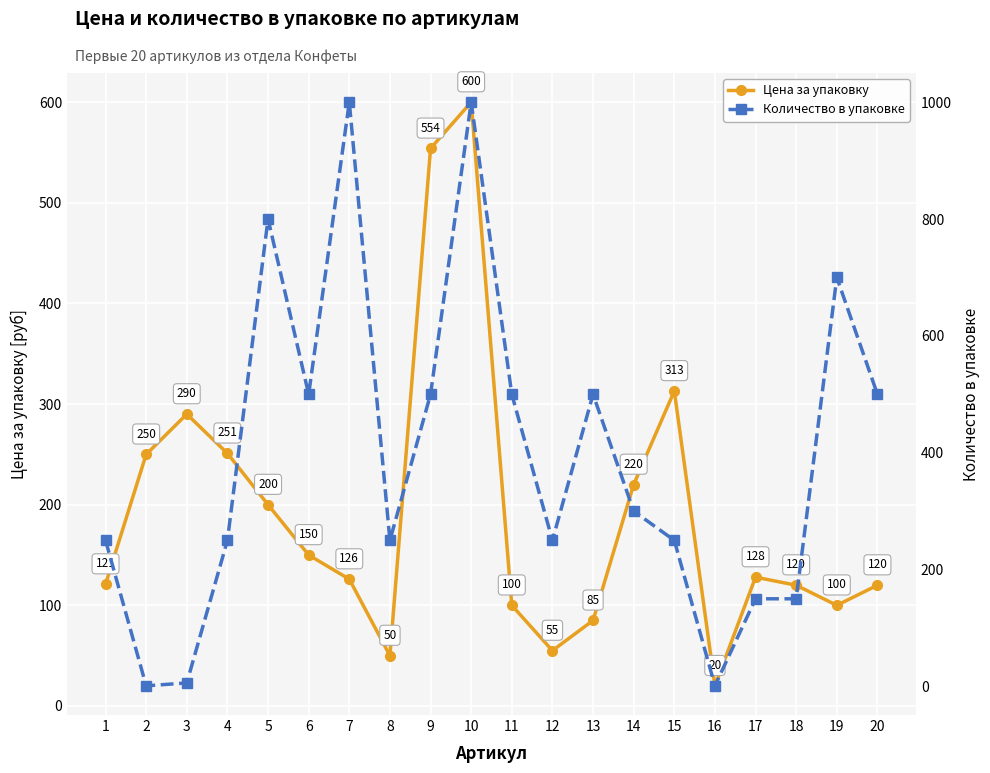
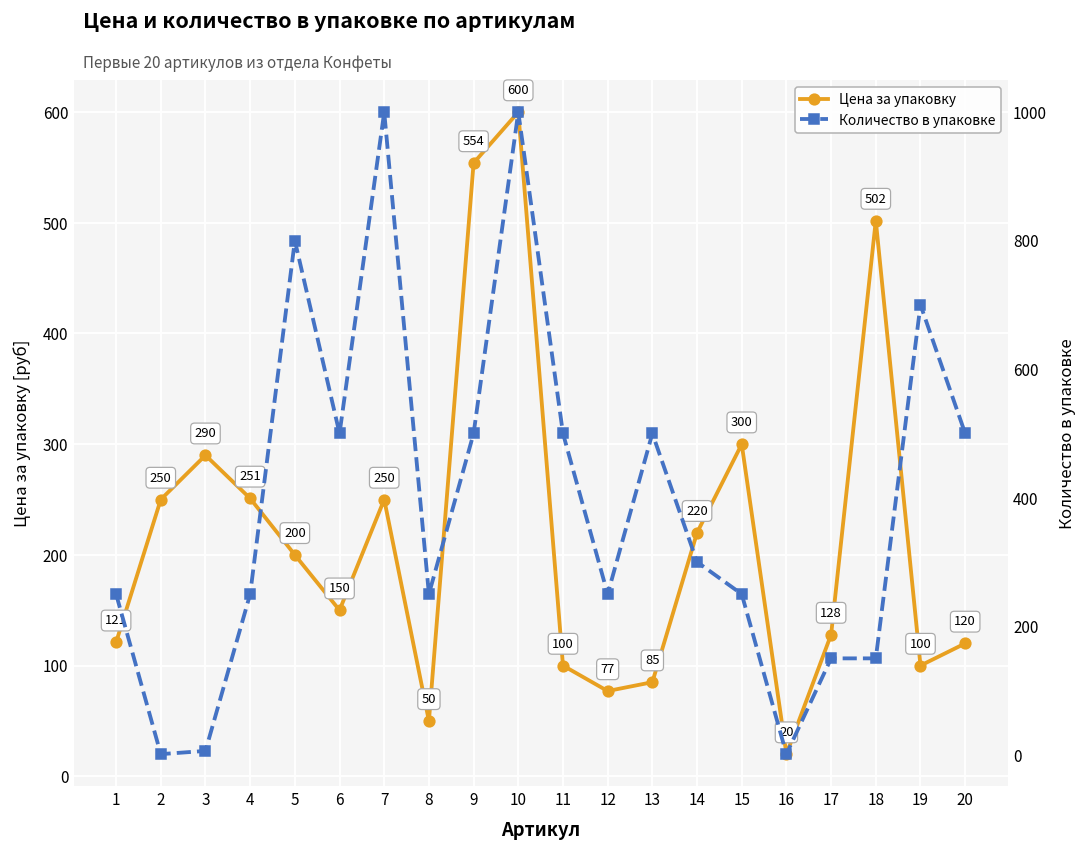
Цена за упаковку, 7: 126 -> 250
Цена за упаковку, 12: 55 -> 77
Цена за упаковку, 15: 313 -> 300
Цена за упаковку, 18: 120 -> 502
